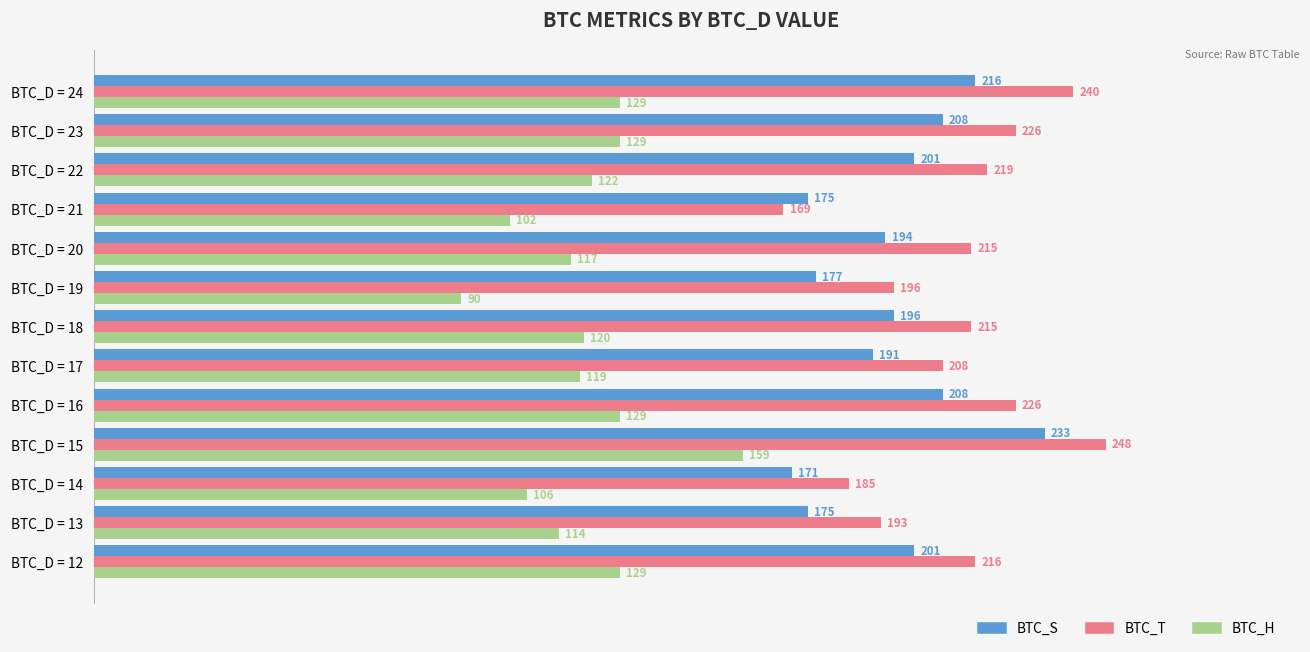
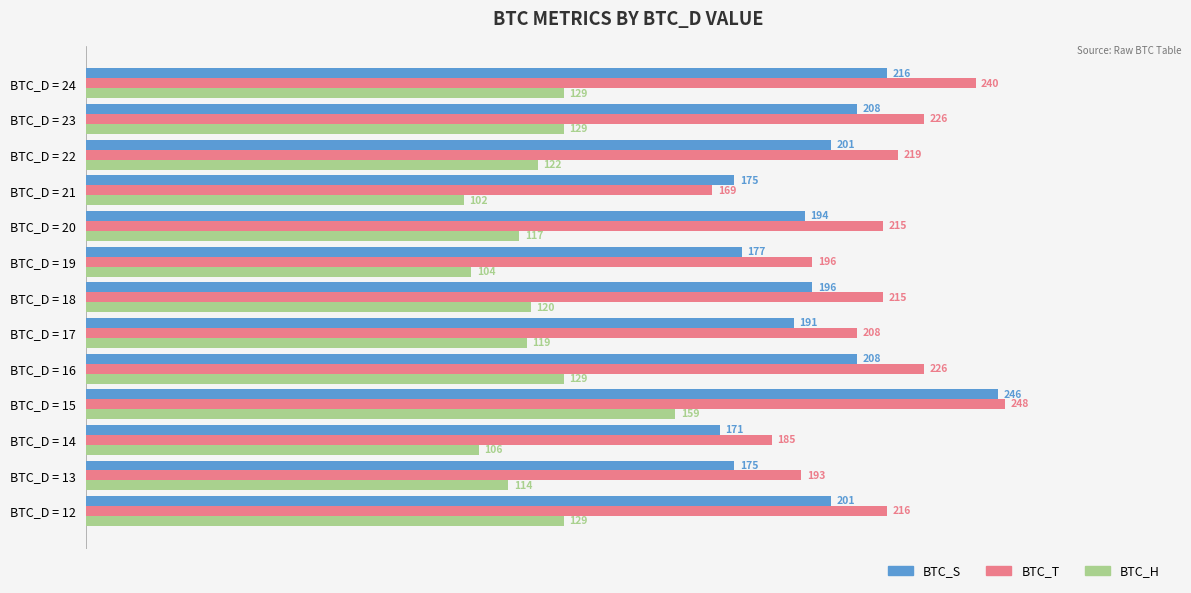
BTC_H, BTC_D = 19: 90 -> 104
BTC_S, BTC_D = 15: 233 -> 246
